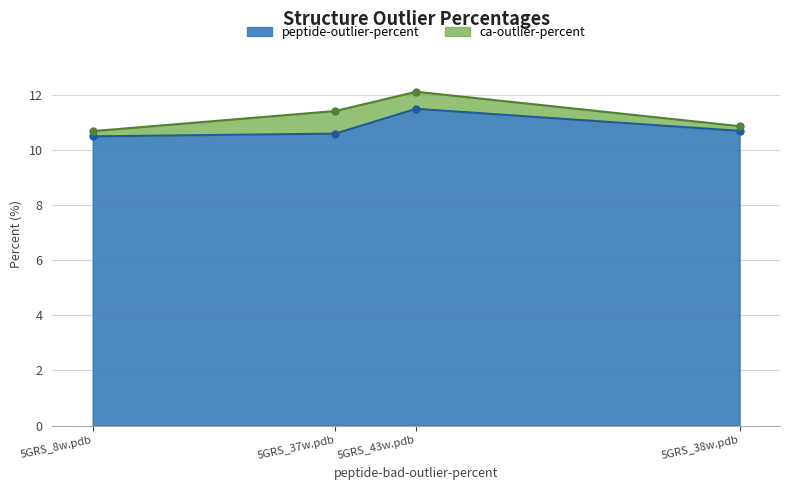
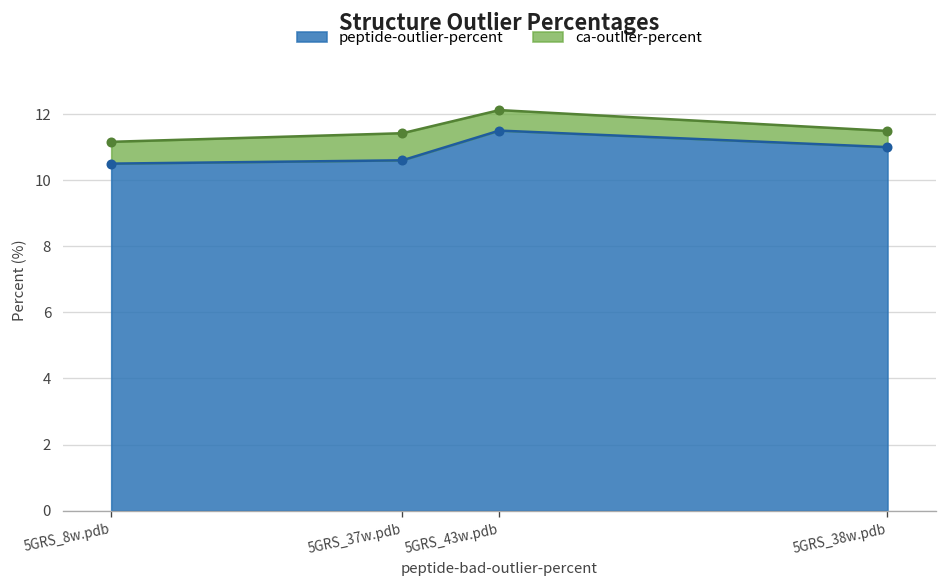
ca-outlier-percent, 5GRS_8w.pdb: 0.2 -> 0.7
peptide-outlier-percent, 5GRS_38w.pdb: 10.7 -> 11.0
ca-outlier-percent, 5GRS_38w.pdb: 0.2 -> 0.5
